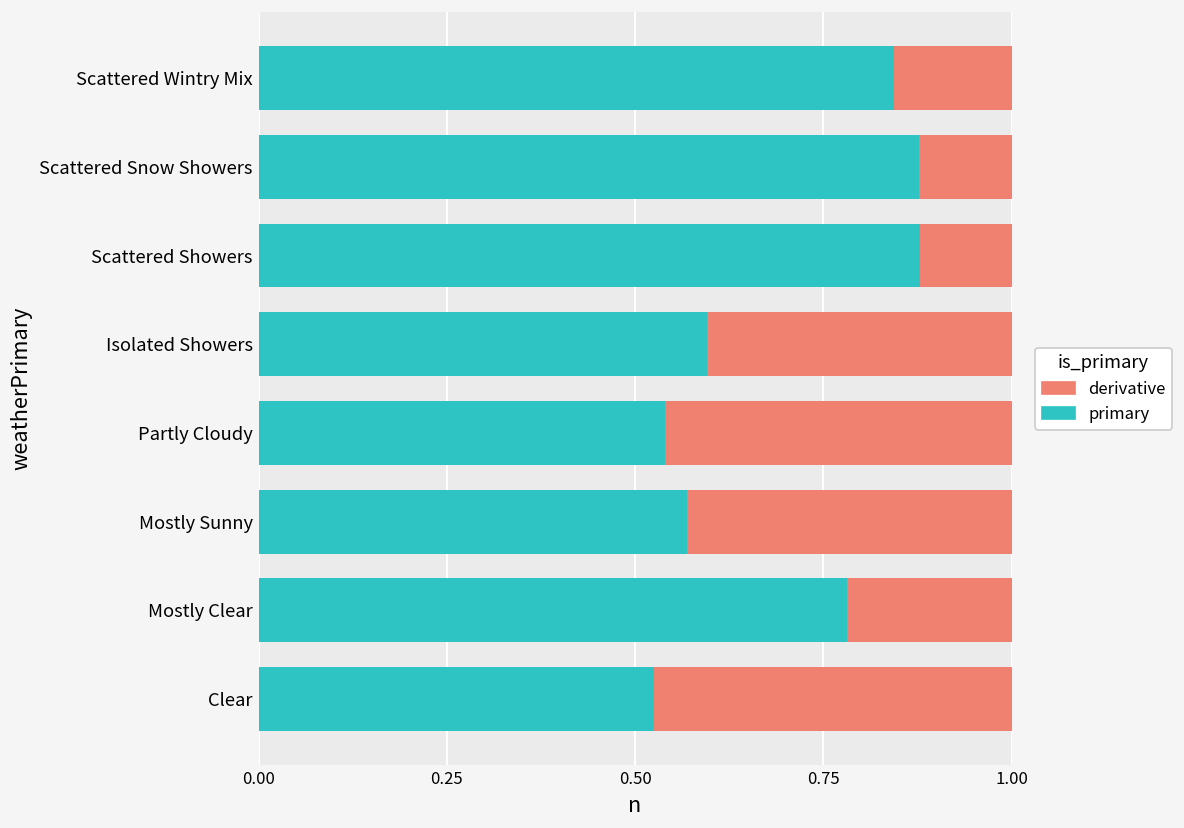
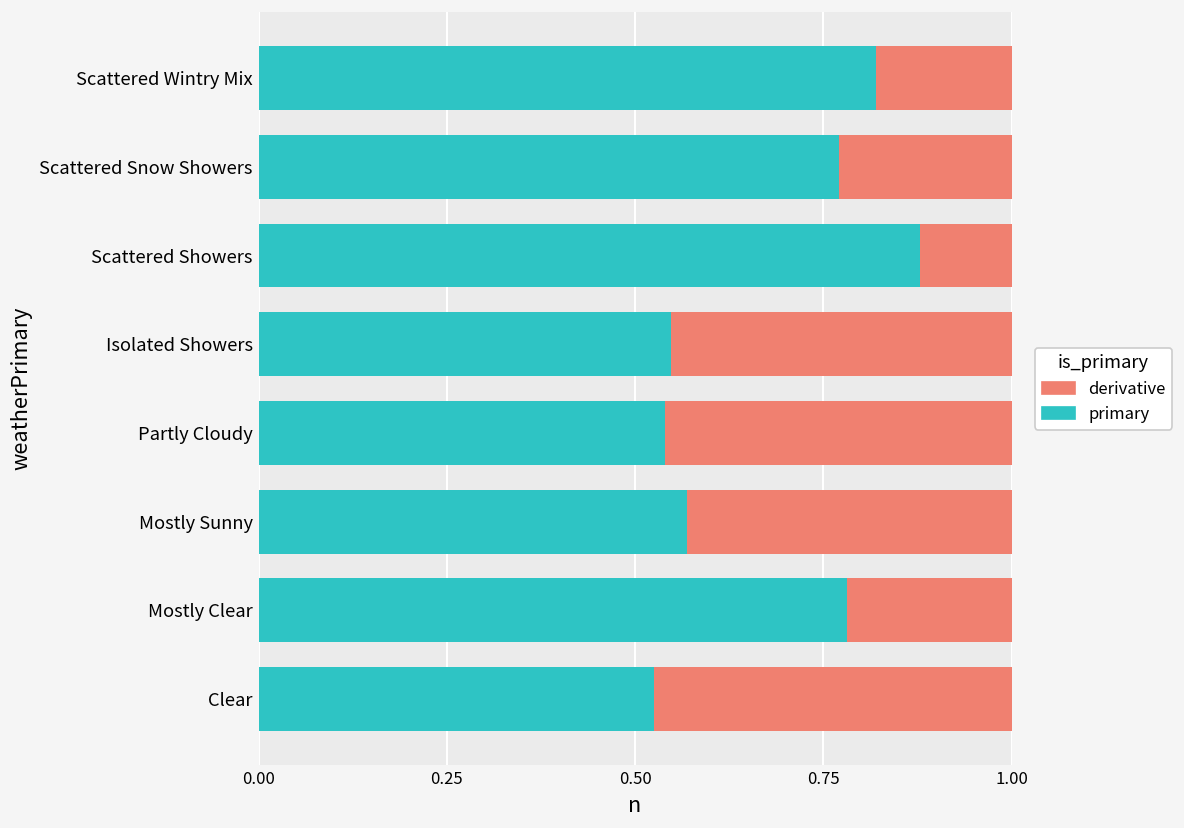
primary, Scattered Wintry Mix: 0.84 -> 0.82
primary, Scattered Snow Showers: 0.88 -> 0.77
primary, Isolated Showers: 0.60 -> 0.55
